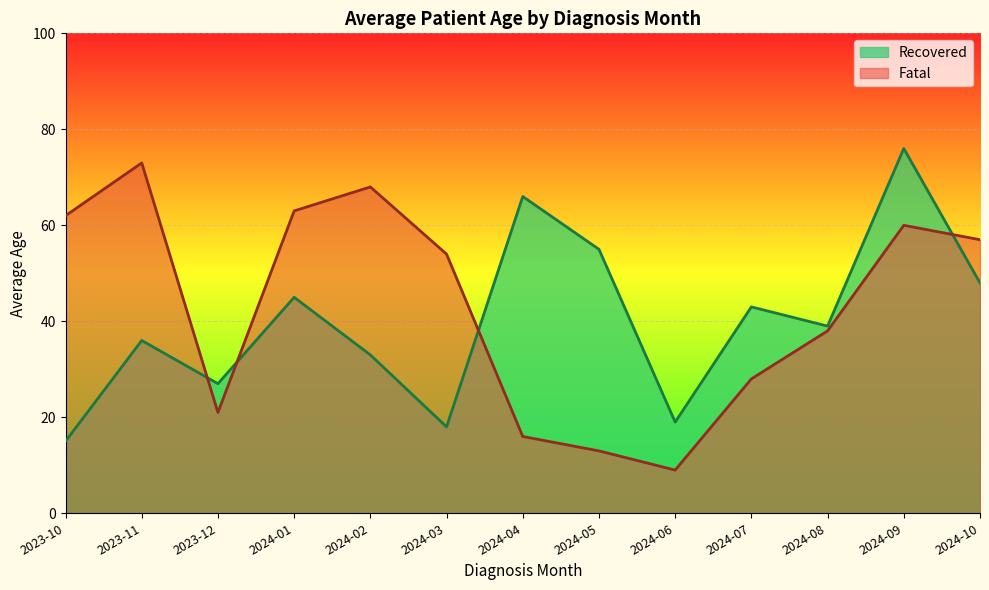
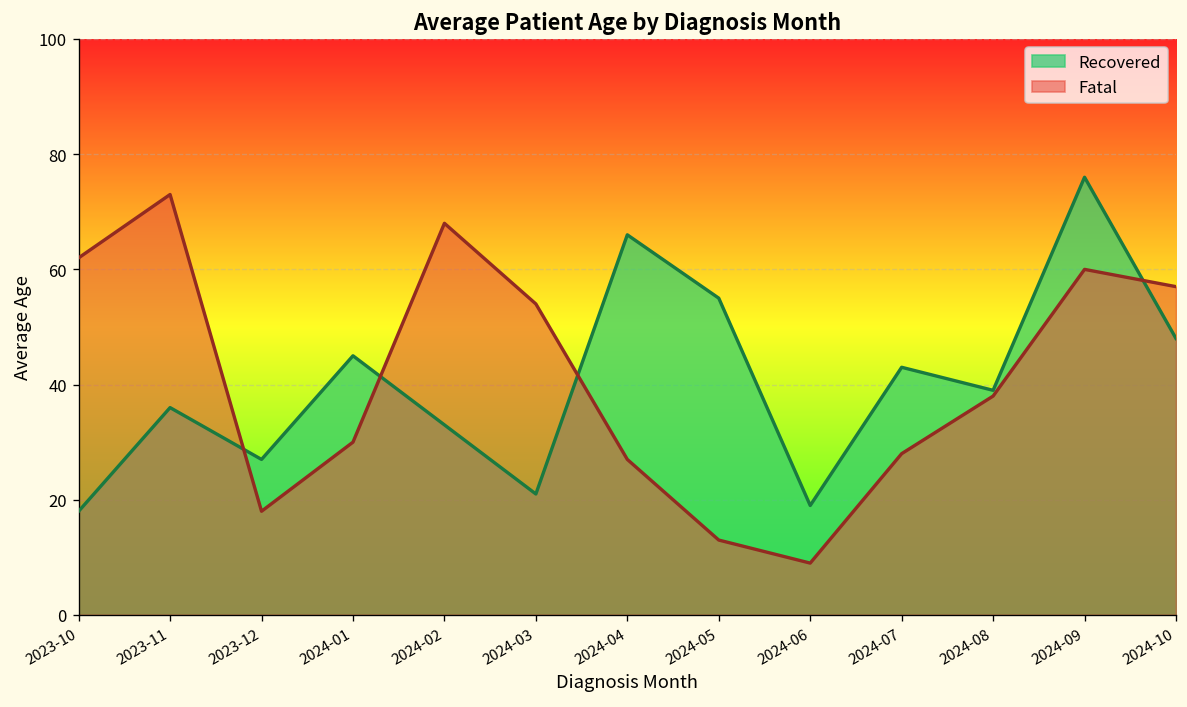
Recovered, 2023-10: 15 -> 18
Fatal, 2023-12: 21 -> 18
Fatal, 2024-01: 63 -> 30
Recovered, 2024-03: 18 -> 21
Fatal, 2024-04: 16 -> 27
